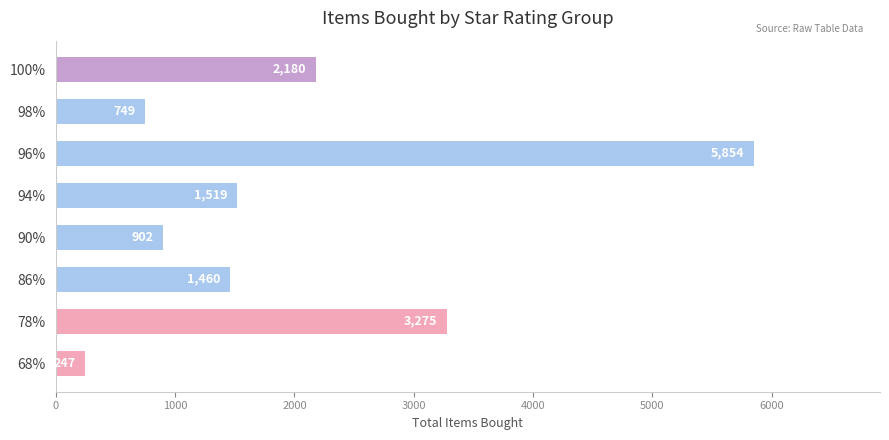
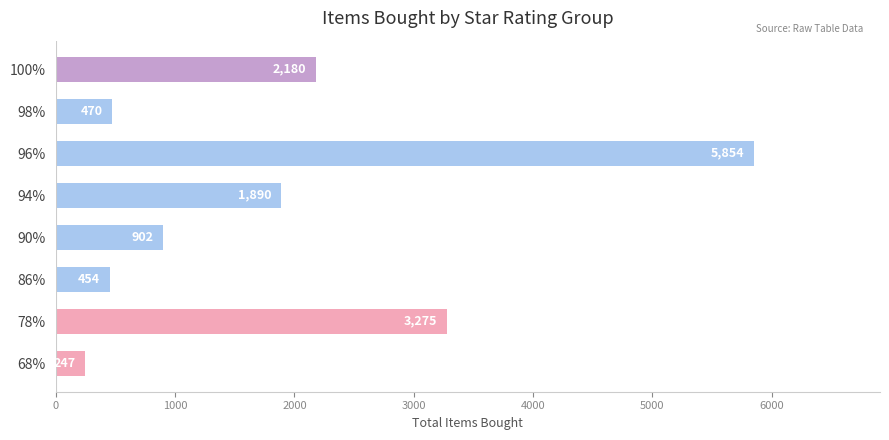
98%: 749 -> 470
94%: 1,519 -> 1,890
86%: 1,460 -> 454
